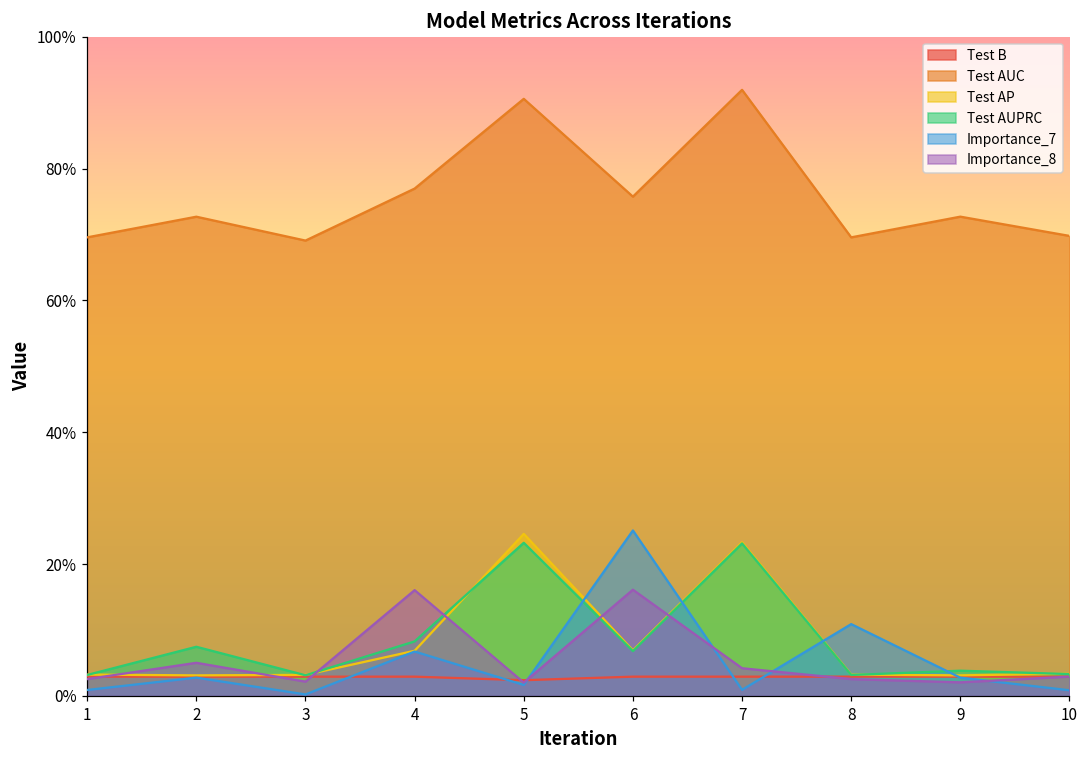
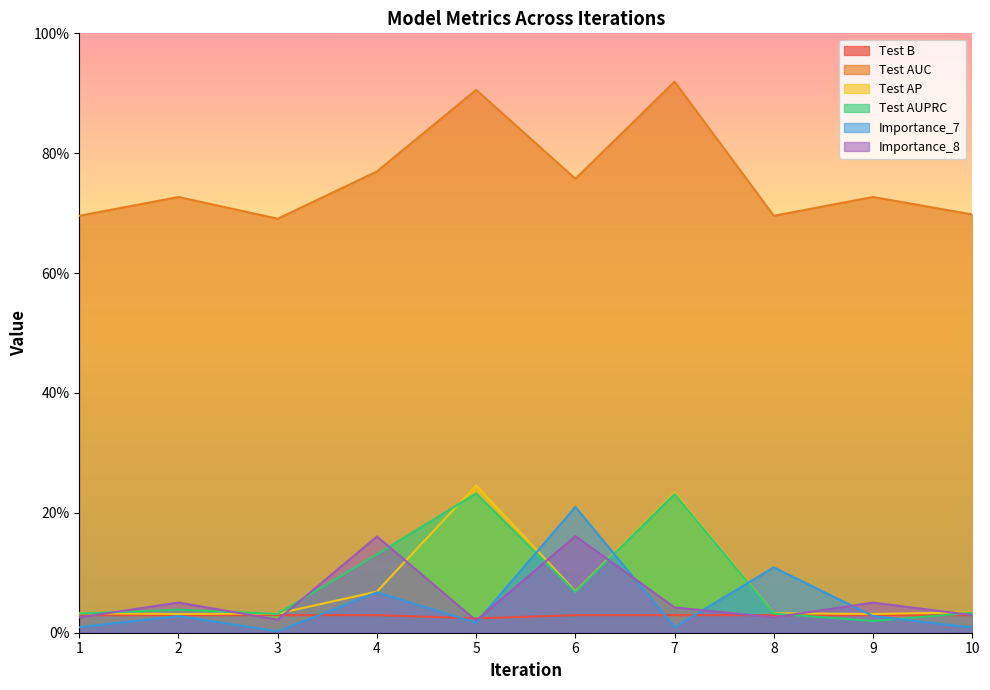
Test AUPRC, 2: 7% -> 4%
Test AUPRC, 4: 8% -> 13%
Importance_7, 6: 25% -> 21%
Test AUPRC, 9: 4% -> 2%
Importance_8, 9: 2% -> 5%
